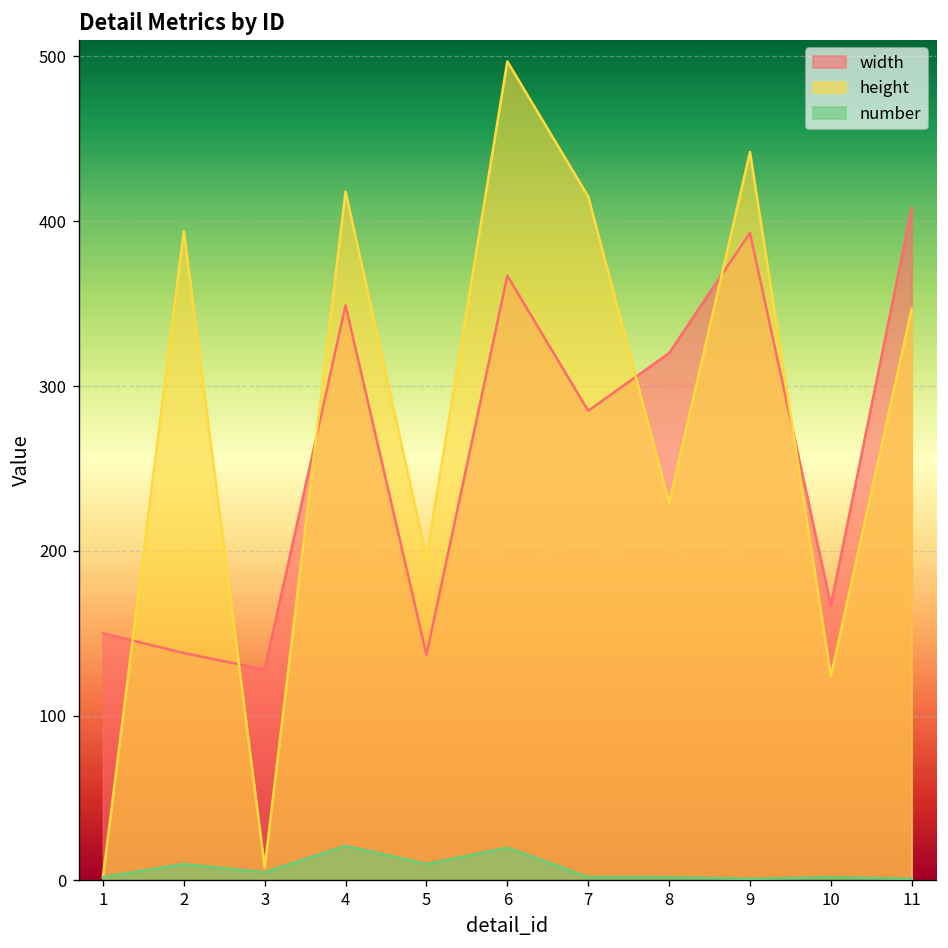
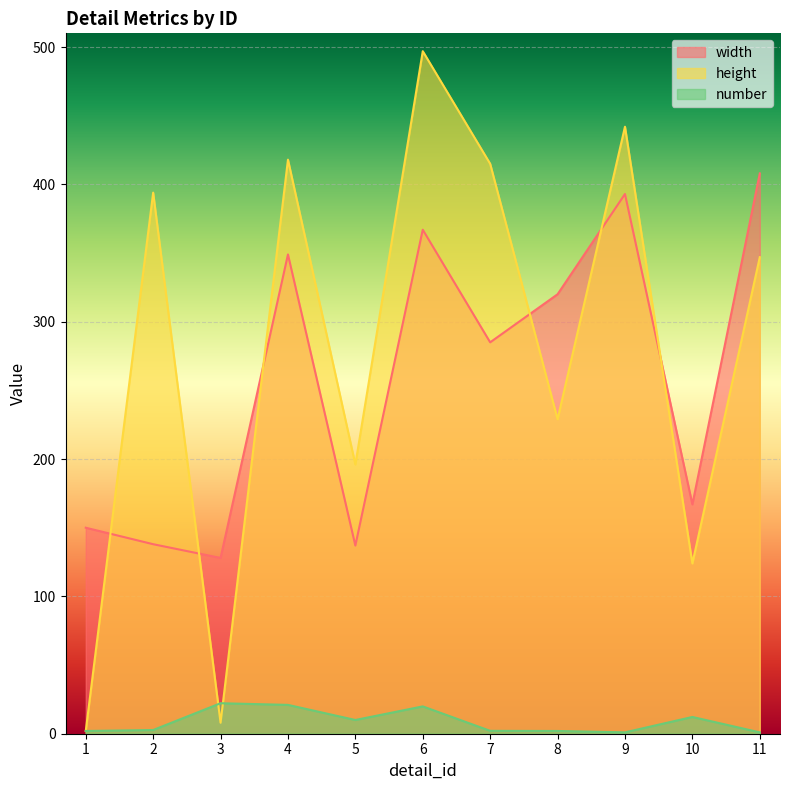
number, 2: 10 -> 3
number, 3: 5 -> 22
number, 10: 2 -> 12
